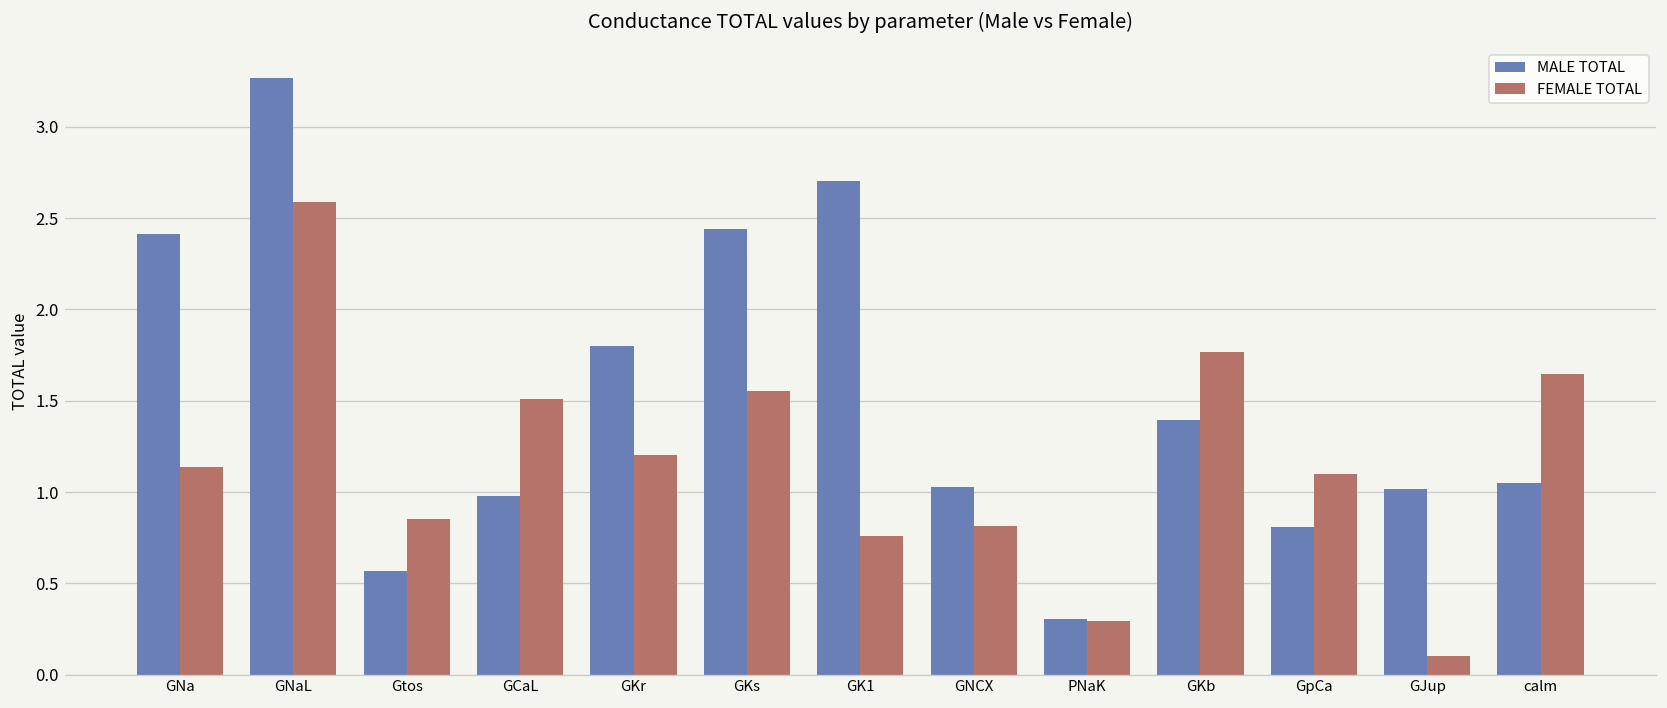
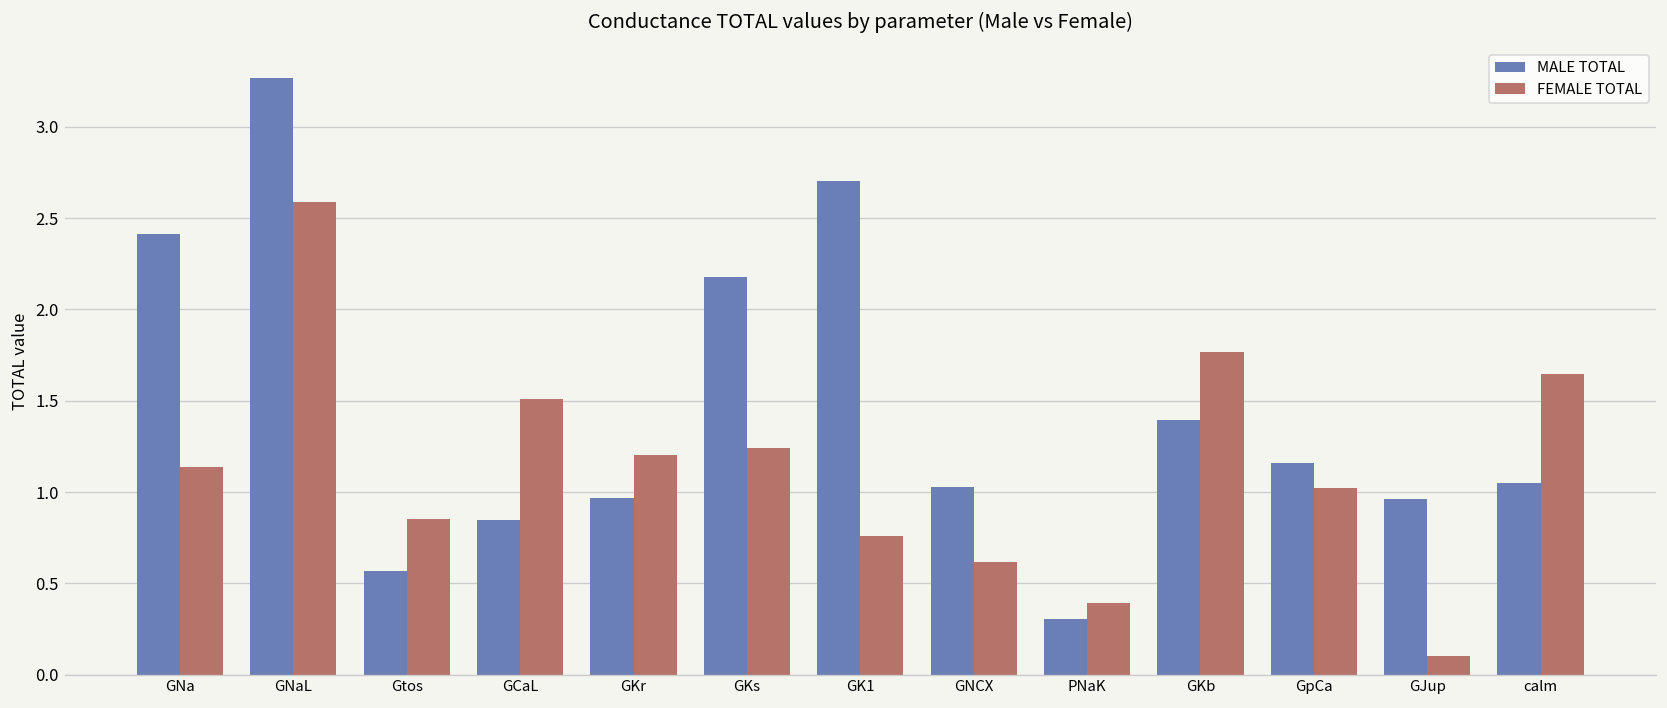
MALE TOTAL, GCaL: 0.98 -> 0.85
MALE TOTAL, GKr: 1.80 -> 0.97
MALE TOTAL, GKs: 2.44 -> 2.18
FEMALE TOTAL, GKs: 1.55 -> 1.24
FEMALE TOTAL, GNCX: 0.81 -> 0.62
FEMALE TOTAL, PNaK: 0.30 -> 0.39
MALE TOTAL, GpCa: 0.81 -> 1.16
FEMALE TOTAL, GpCa: 1.10 -> 1.02
MALE TOTAL, GJup: 1.02 -> 0.96
